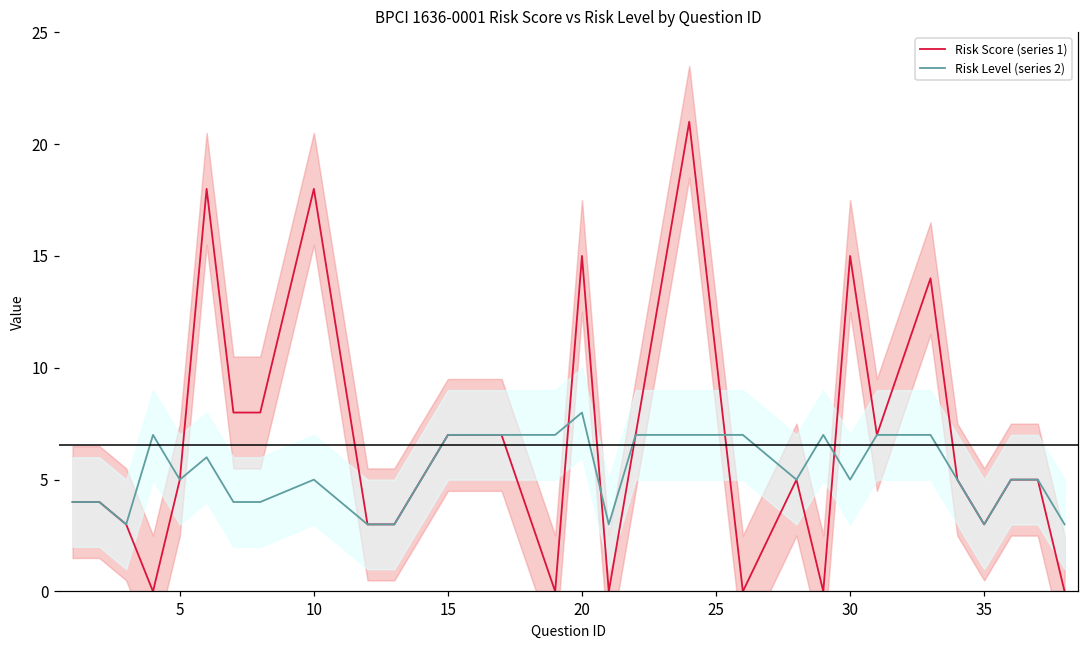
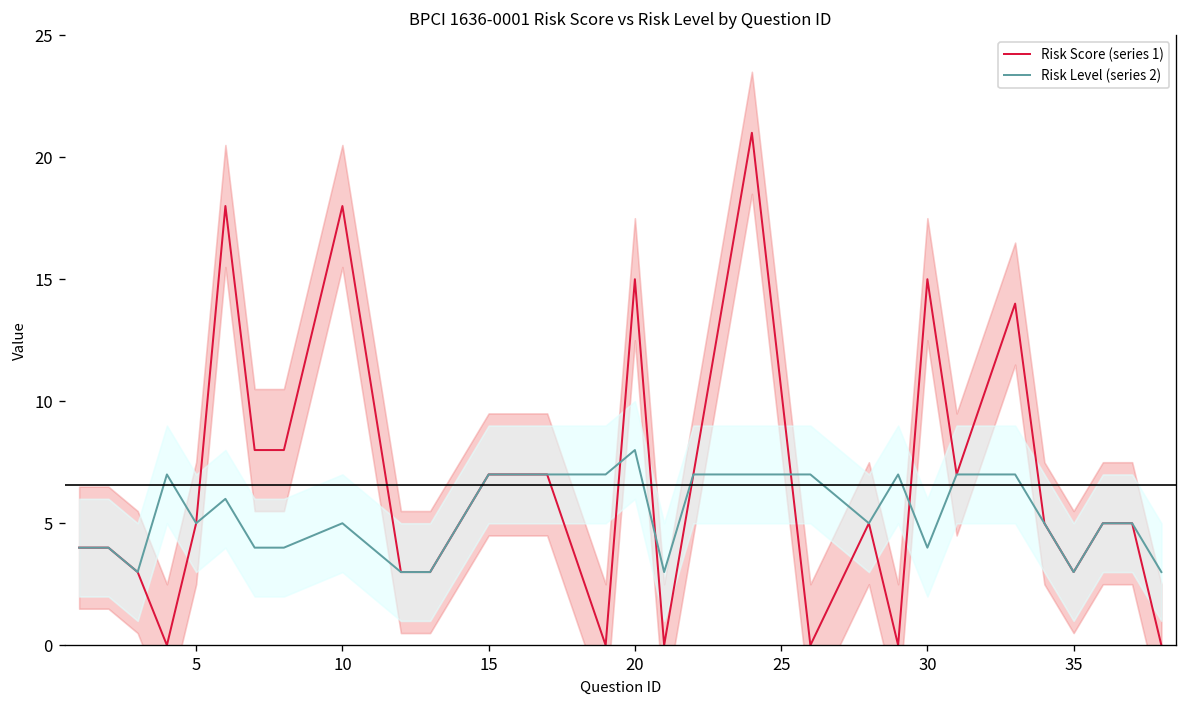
Risk Level (series 2), 30: 5 -> 4
